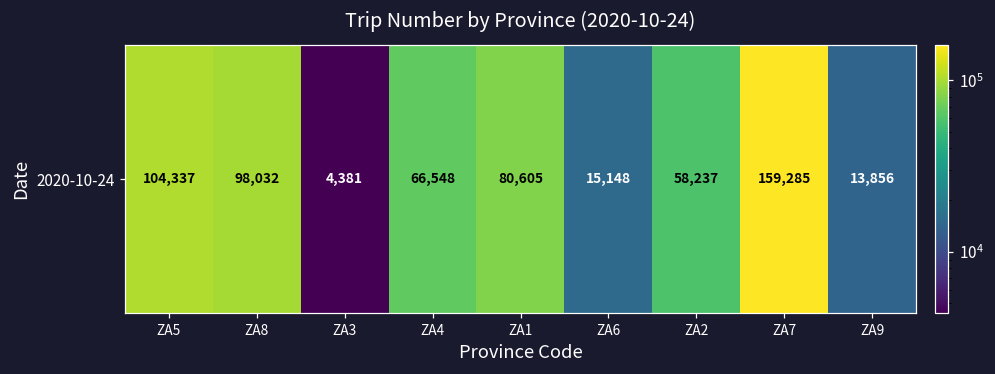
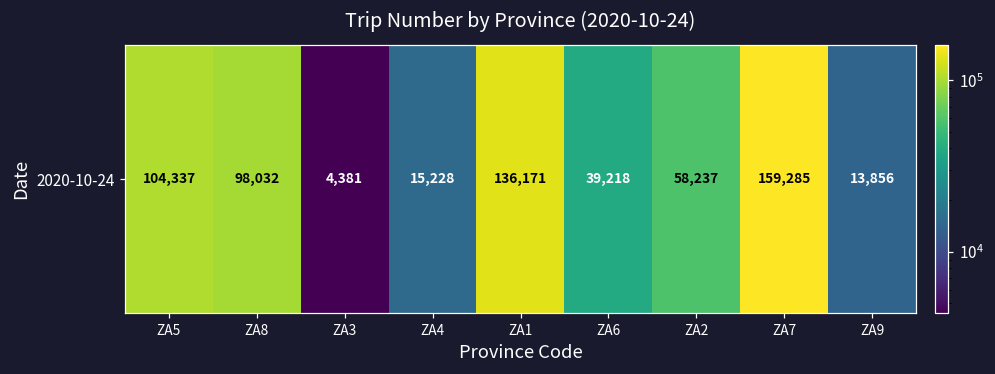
2020-10-24, ZA4: 66,548 -> 15,228
2020-10-24, ZA1: 80,605 -> 136,171
2020-10-24, ZA6: 15,148 -> 39,218
